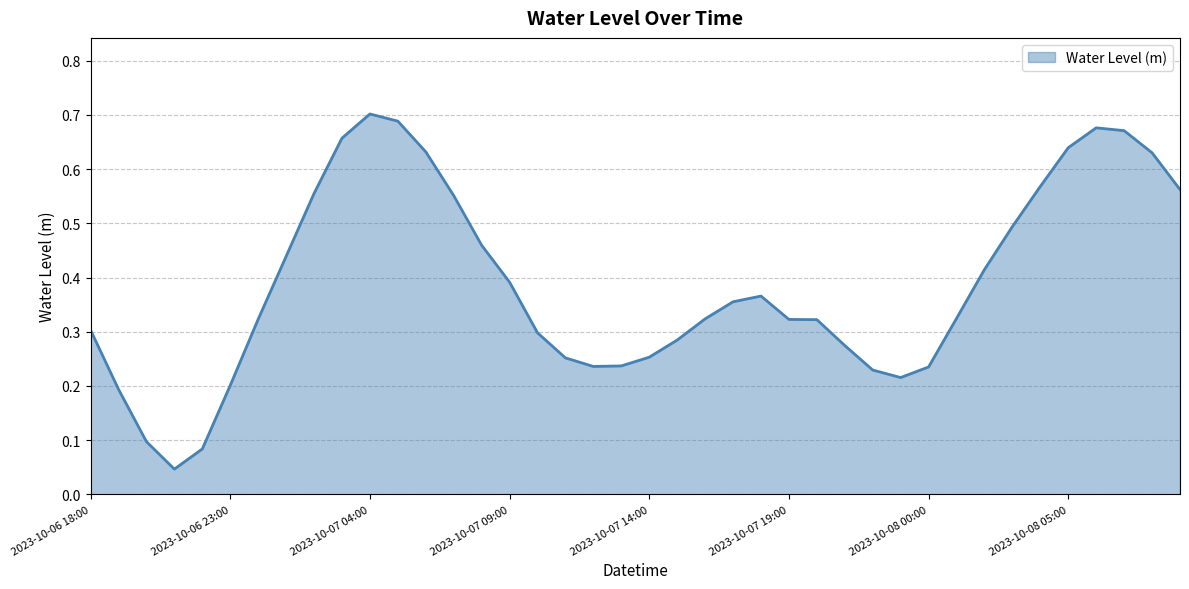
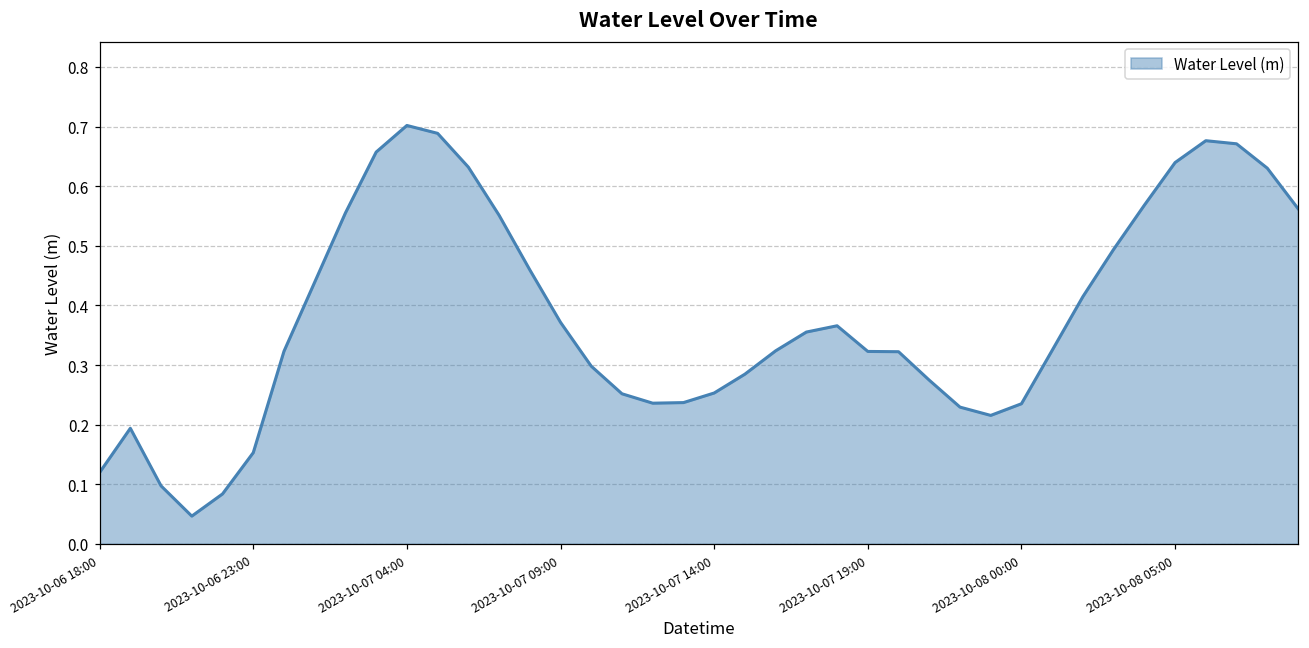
2023-10-06 18:00: 0.30 -> 0.12
2023-10-06 23:00: 0.20 -> 0.15
2023-10-07 09:00: 0.39 -> 0.37
